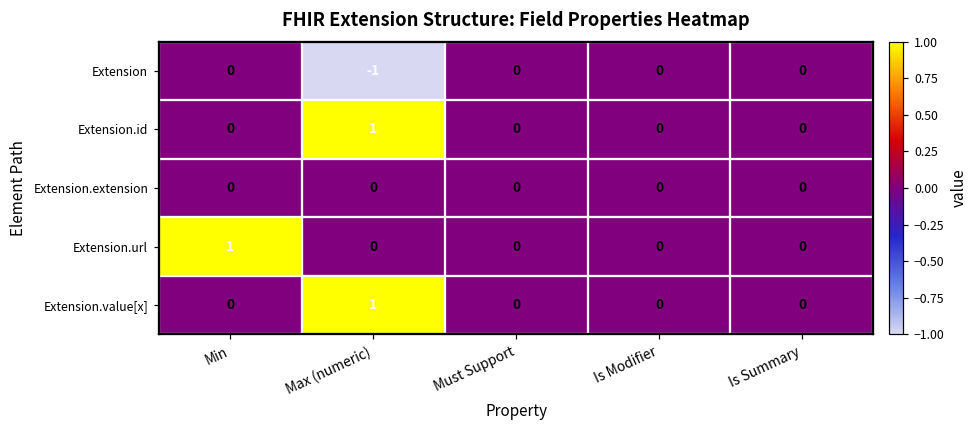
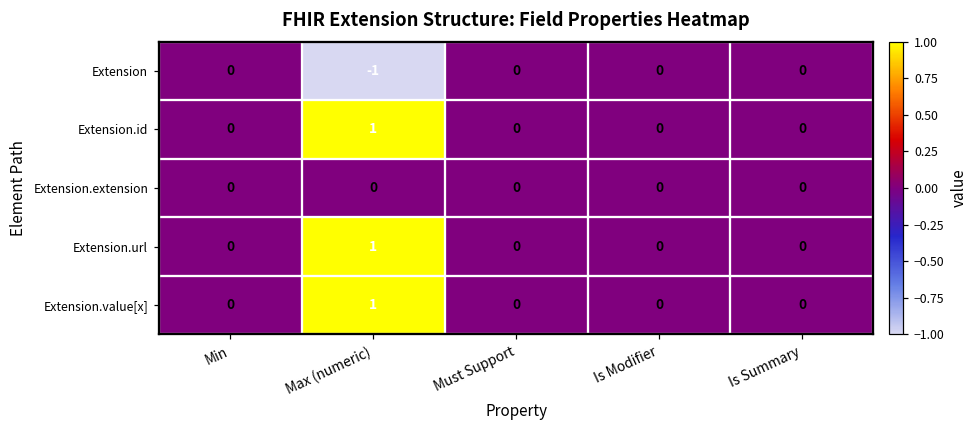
Extension.url, Min: 1 -> 0
Extension.url, Max (numeric): 0 -> 1
